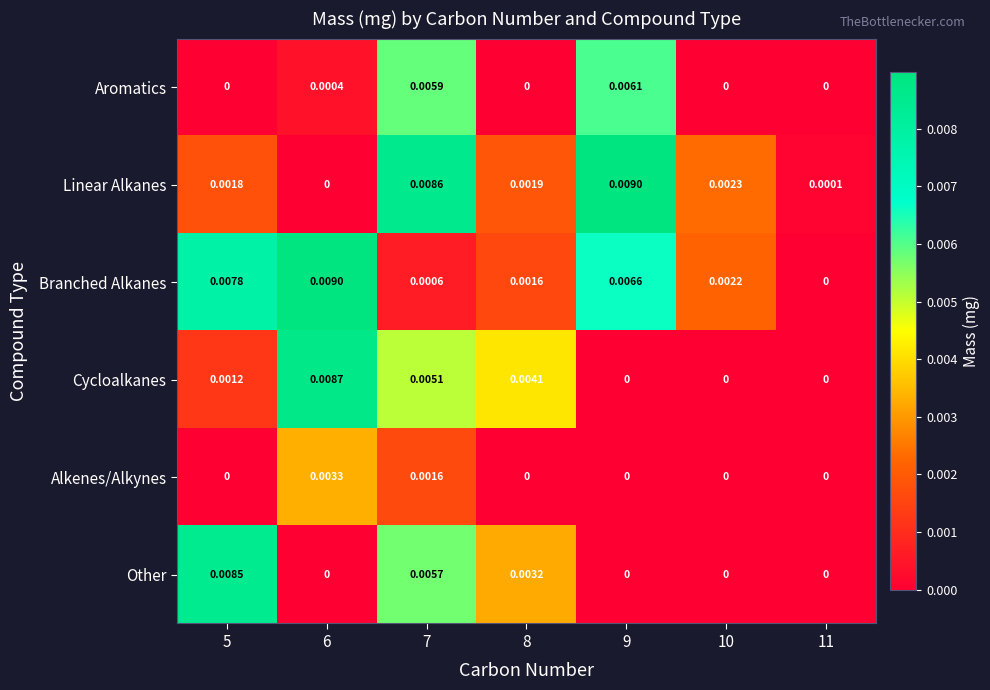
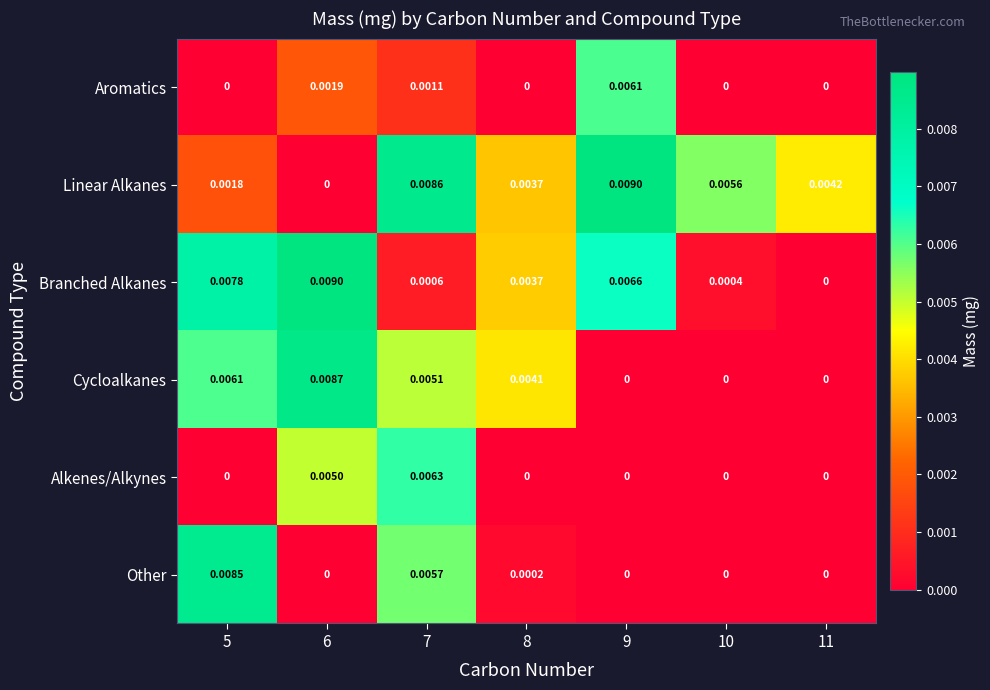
Aromatics, 6: 0.0004 -> 0.0019
Aromatics, 7: 0.0059 -> 0.0011
Linear Alkanes, 8: 0.0019 -> 0.0037
Linear Alkanes, 10: 0.0023 -> 0.0056
Linear Alkanes, 11: 0.0001 -> 0.0042
Branched Alkanes, 8: 0.0016 -> 0.0037
Branched Alkanes, 10: 0.0022 -> 0.0004
Cycloalkanes, 5: 0.0012 -> 0.0061
Alkenes/Alkynes, 6: 0.0033 -> 0.0050
Alkenes/Alkynes, 7: 0.0016 -> 0.0063
Other, 8: 0.0032 -> 0.0002
